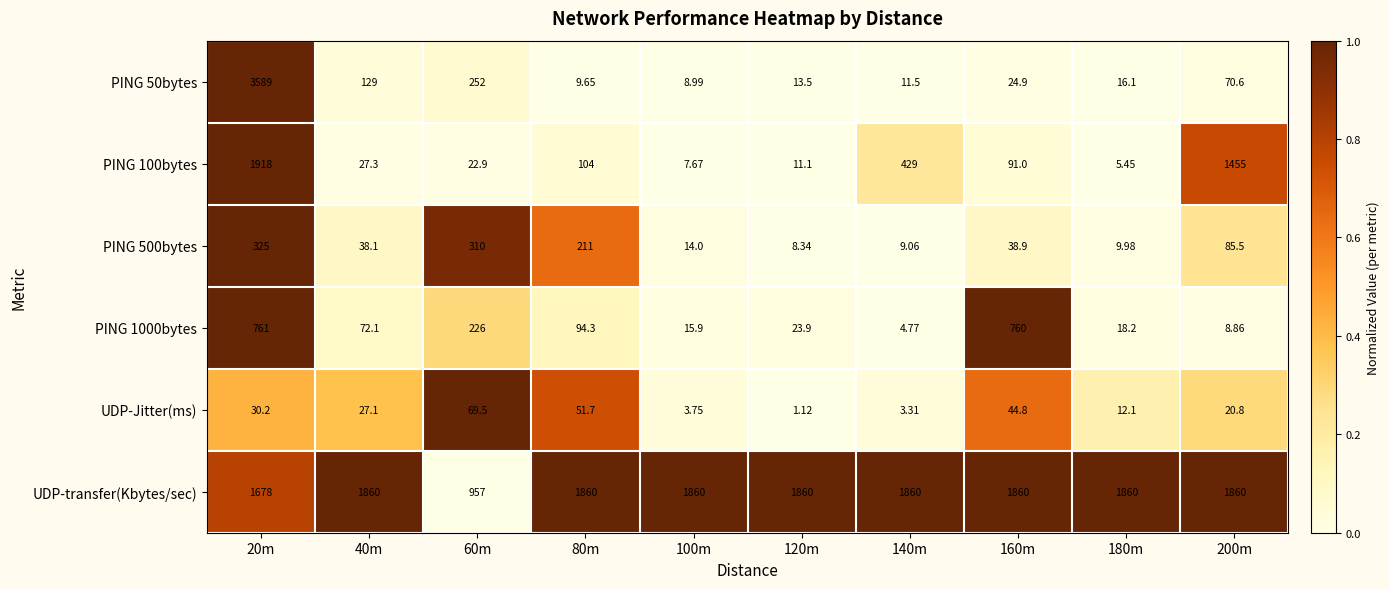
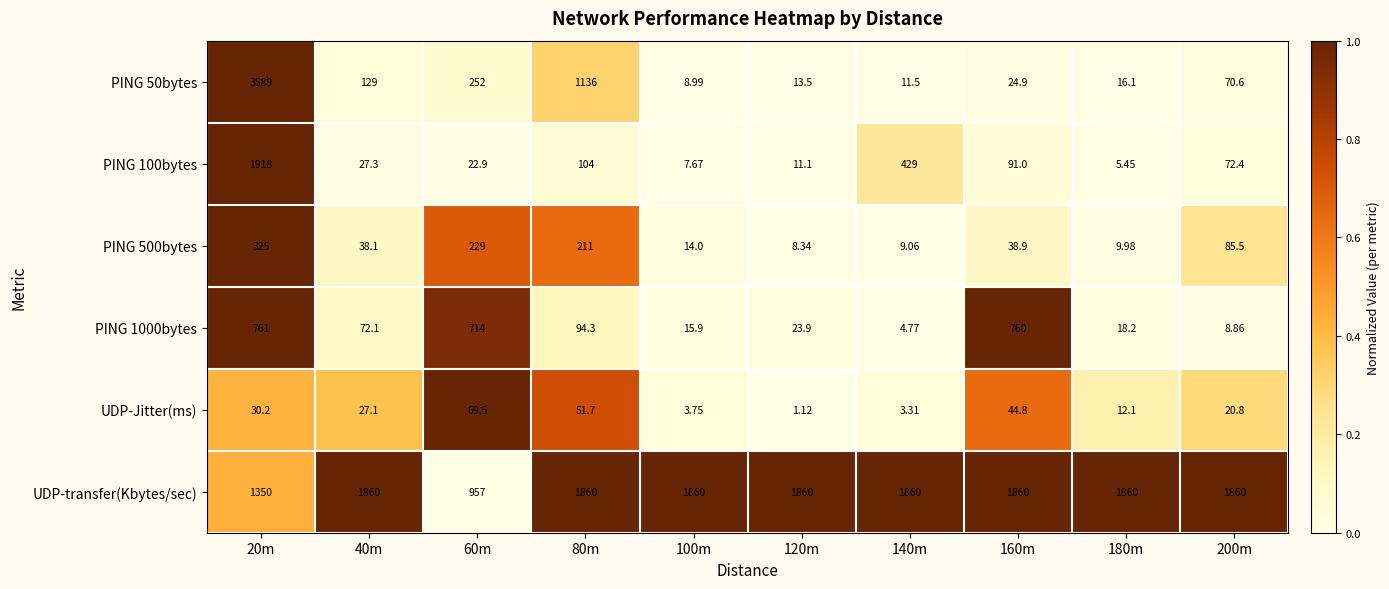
PING 50bytes, 80m: 9.65 -> 1136
PING 100bytes, 200m: 1455 -> 72.4
PING 500bytes, 60m: 310 -> 229
PING 1000bytes, 60m: 226 -> 714
UDP-transfer(Kbytes/sec), 20m: 1678 -> 1350
